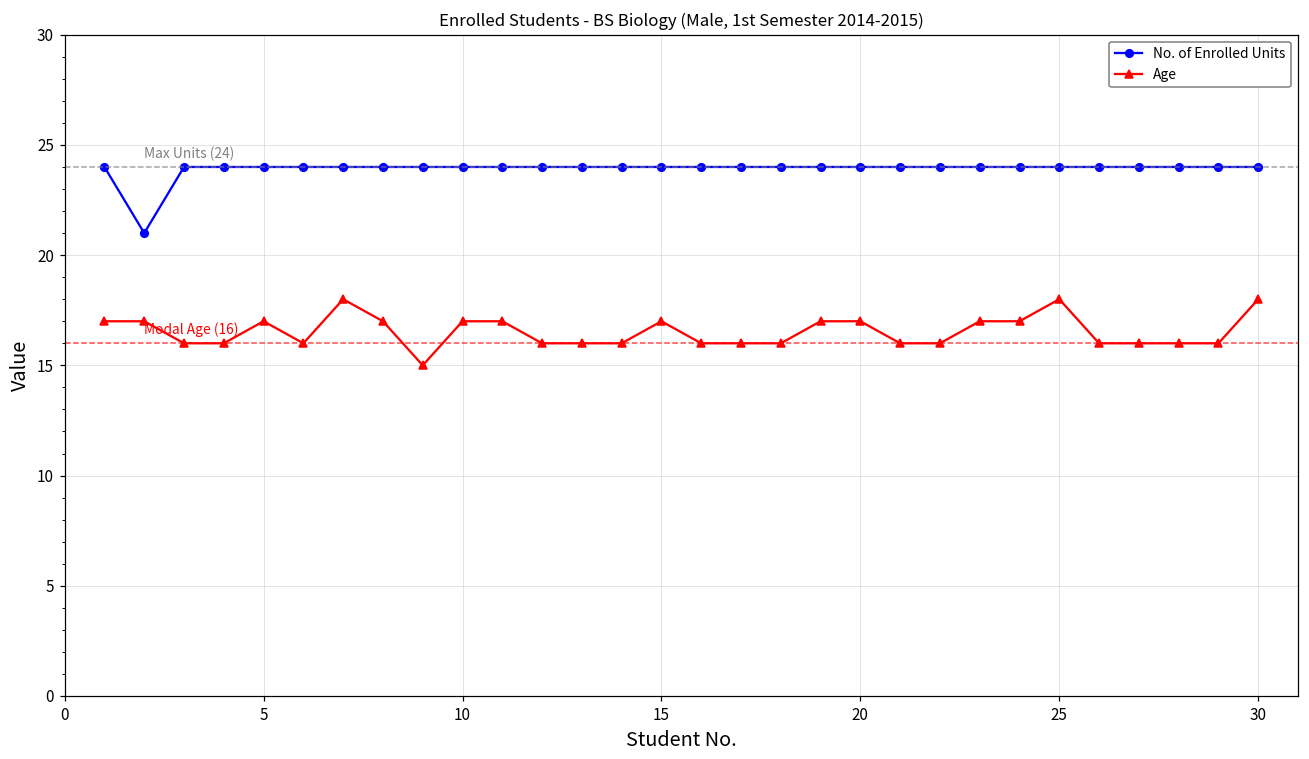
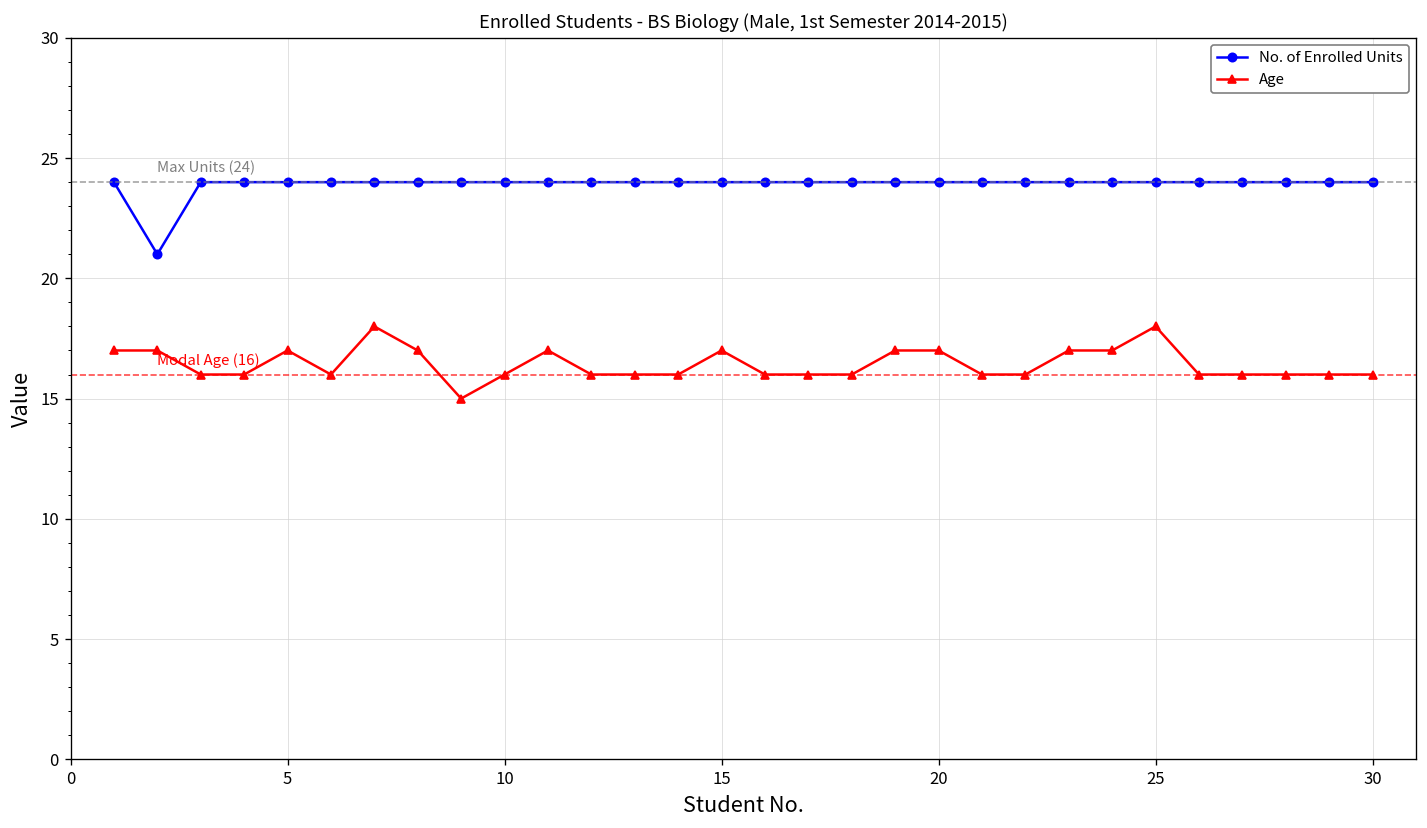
Age, 10: 17 -> 16
Age, 30: 18 -> 16
